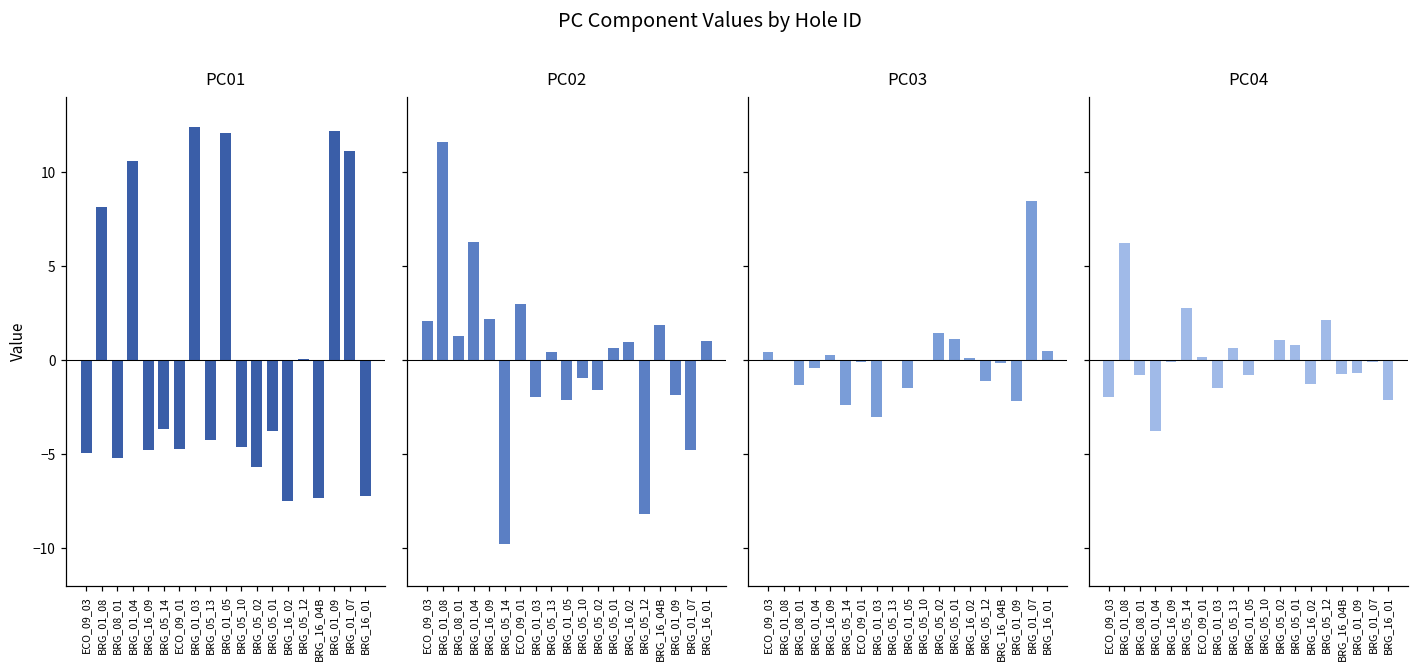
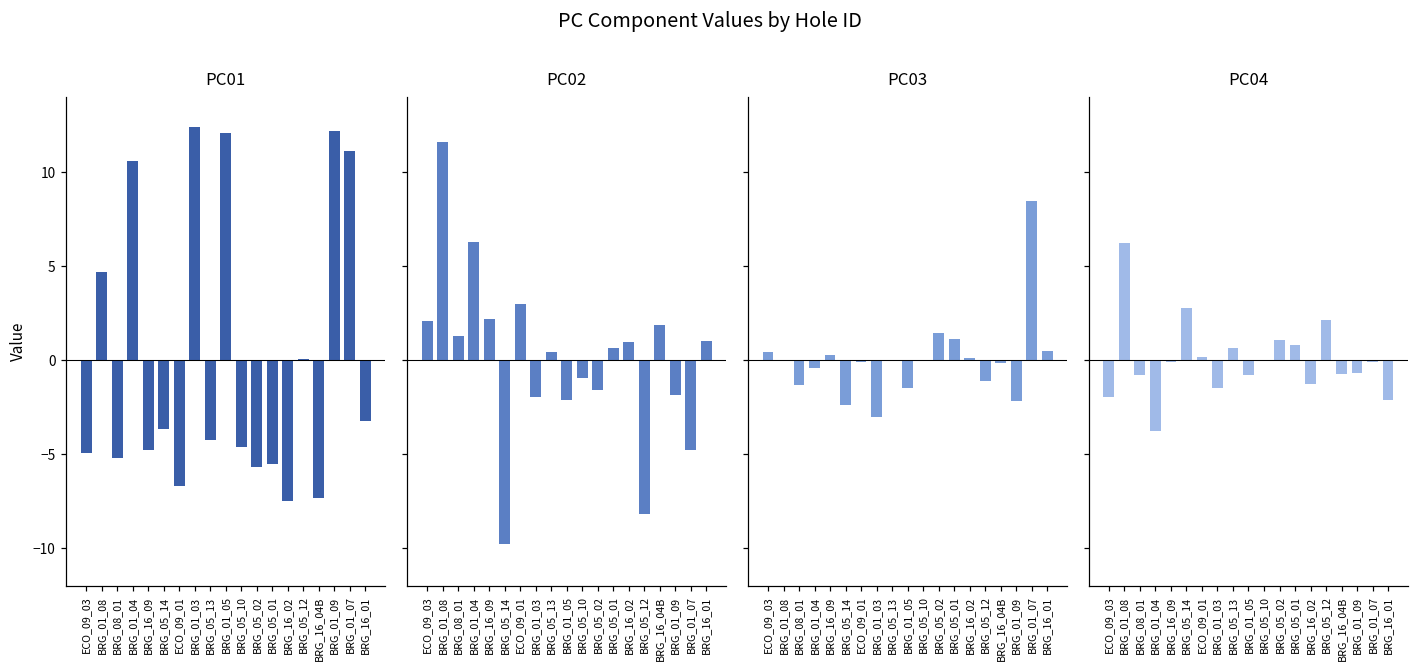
PC01, BRG_01_08: 8.1 -> 4.7
PC01, ECO_09_01: -4.7 -> -6.7
PC01, BRG_05_01: -3.8 -> -5.5
PC01, BRG_16_01: -7.2 -> -3.2
